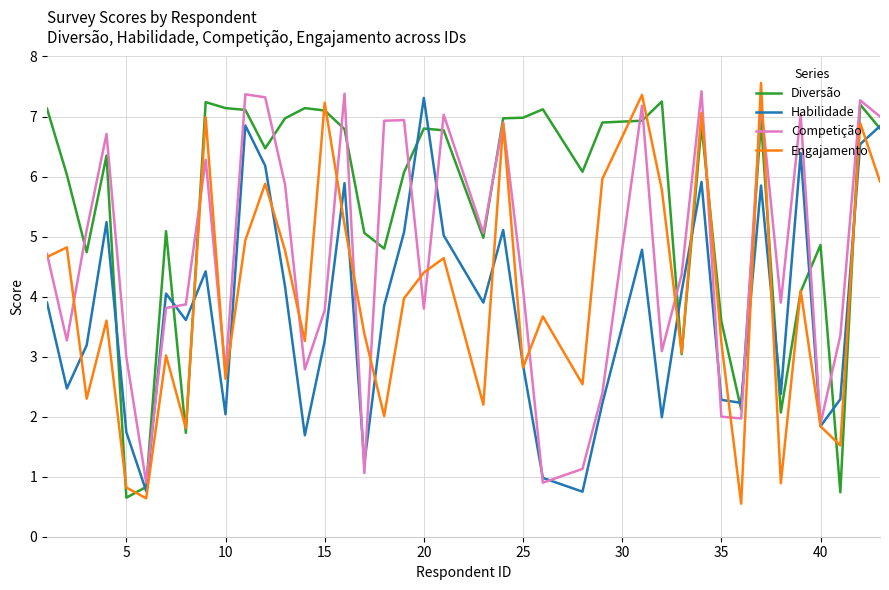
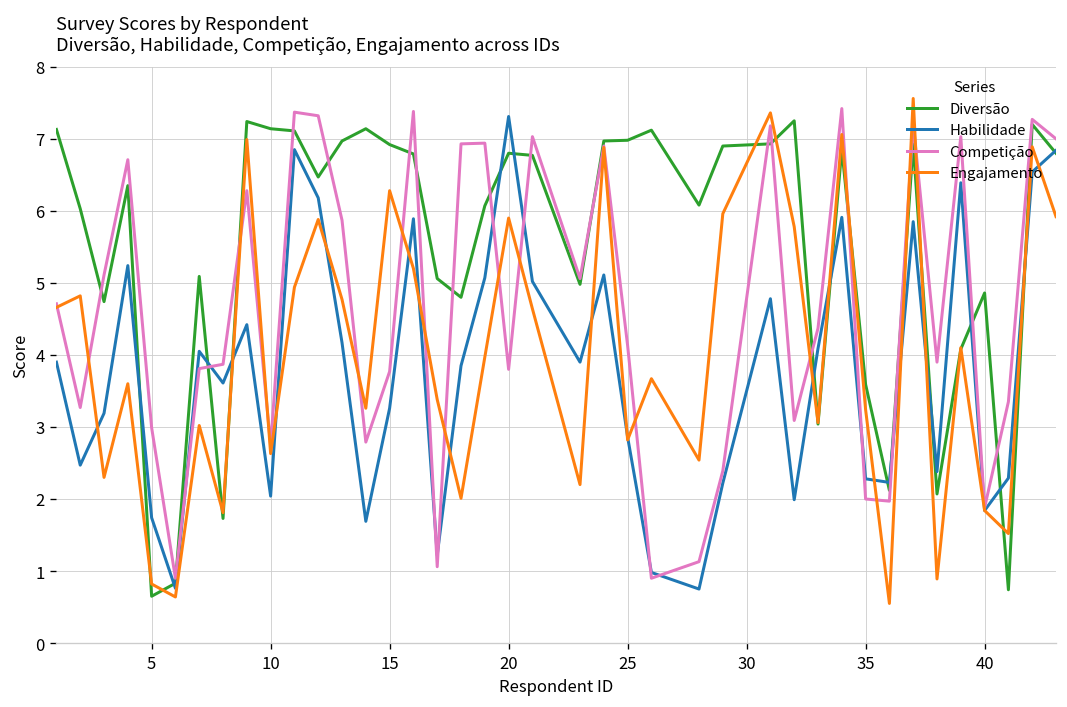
Diversão, 15: 7.1 -> 6.9
Engajamento, 15: 7.2 -> 6.3
Engajamento, 20: 4.4 -> 5.9
